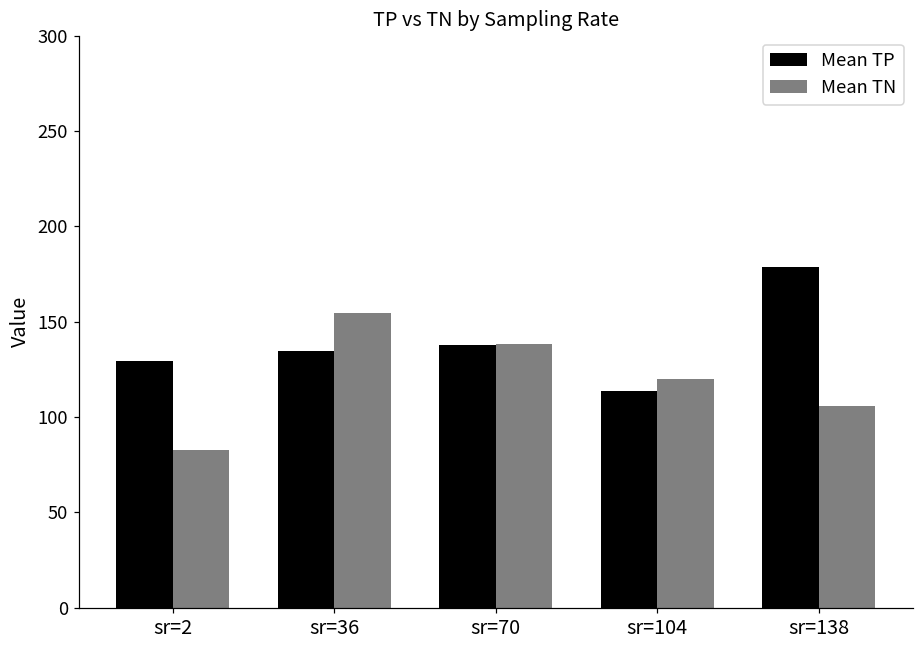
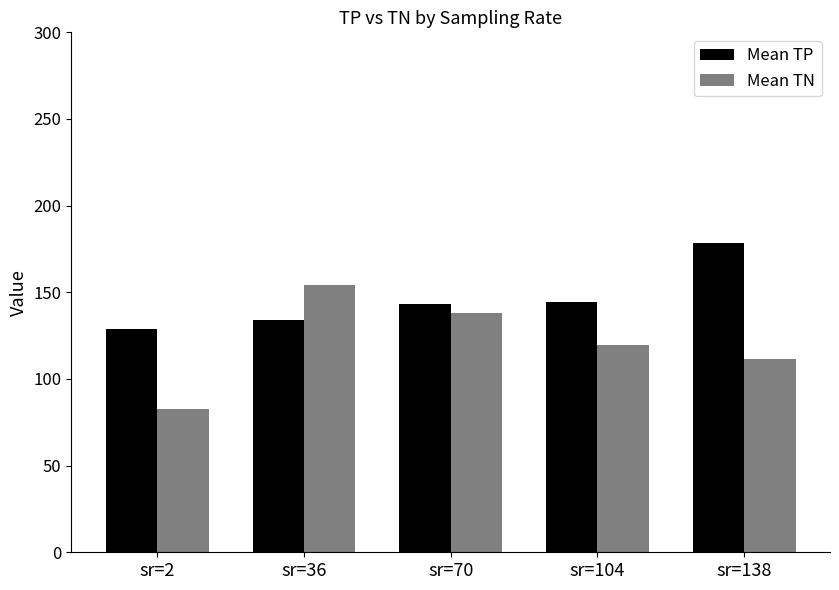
Mean TP, sr=70: 138 -> 143
Mean TP, sr=104: 114 -> 144
Mean TN, sr=138: 106 -> 112
